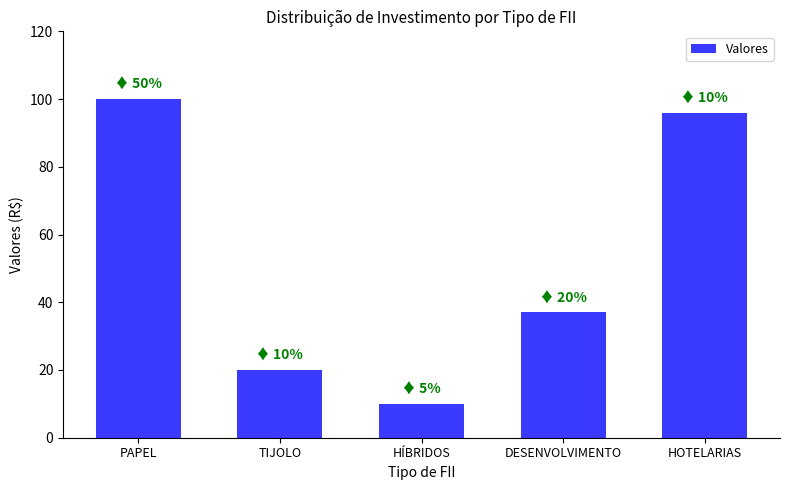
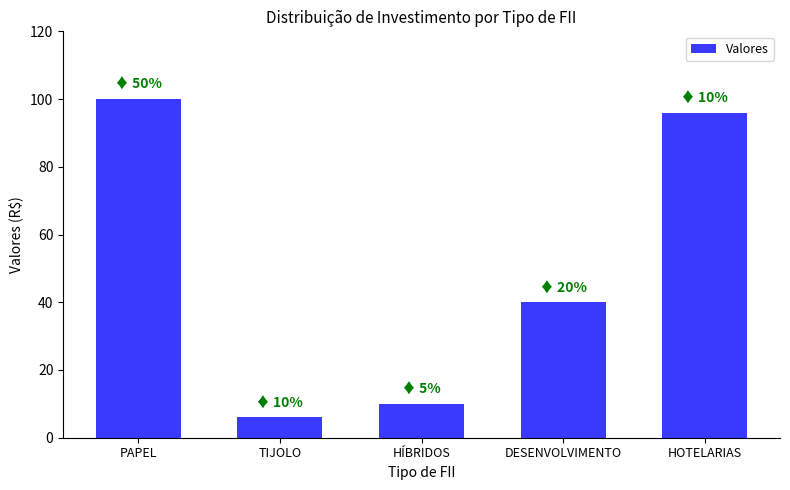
TIJOLO: 20 -> 6
DESENVOLVIMENTO: 37 -> 40
